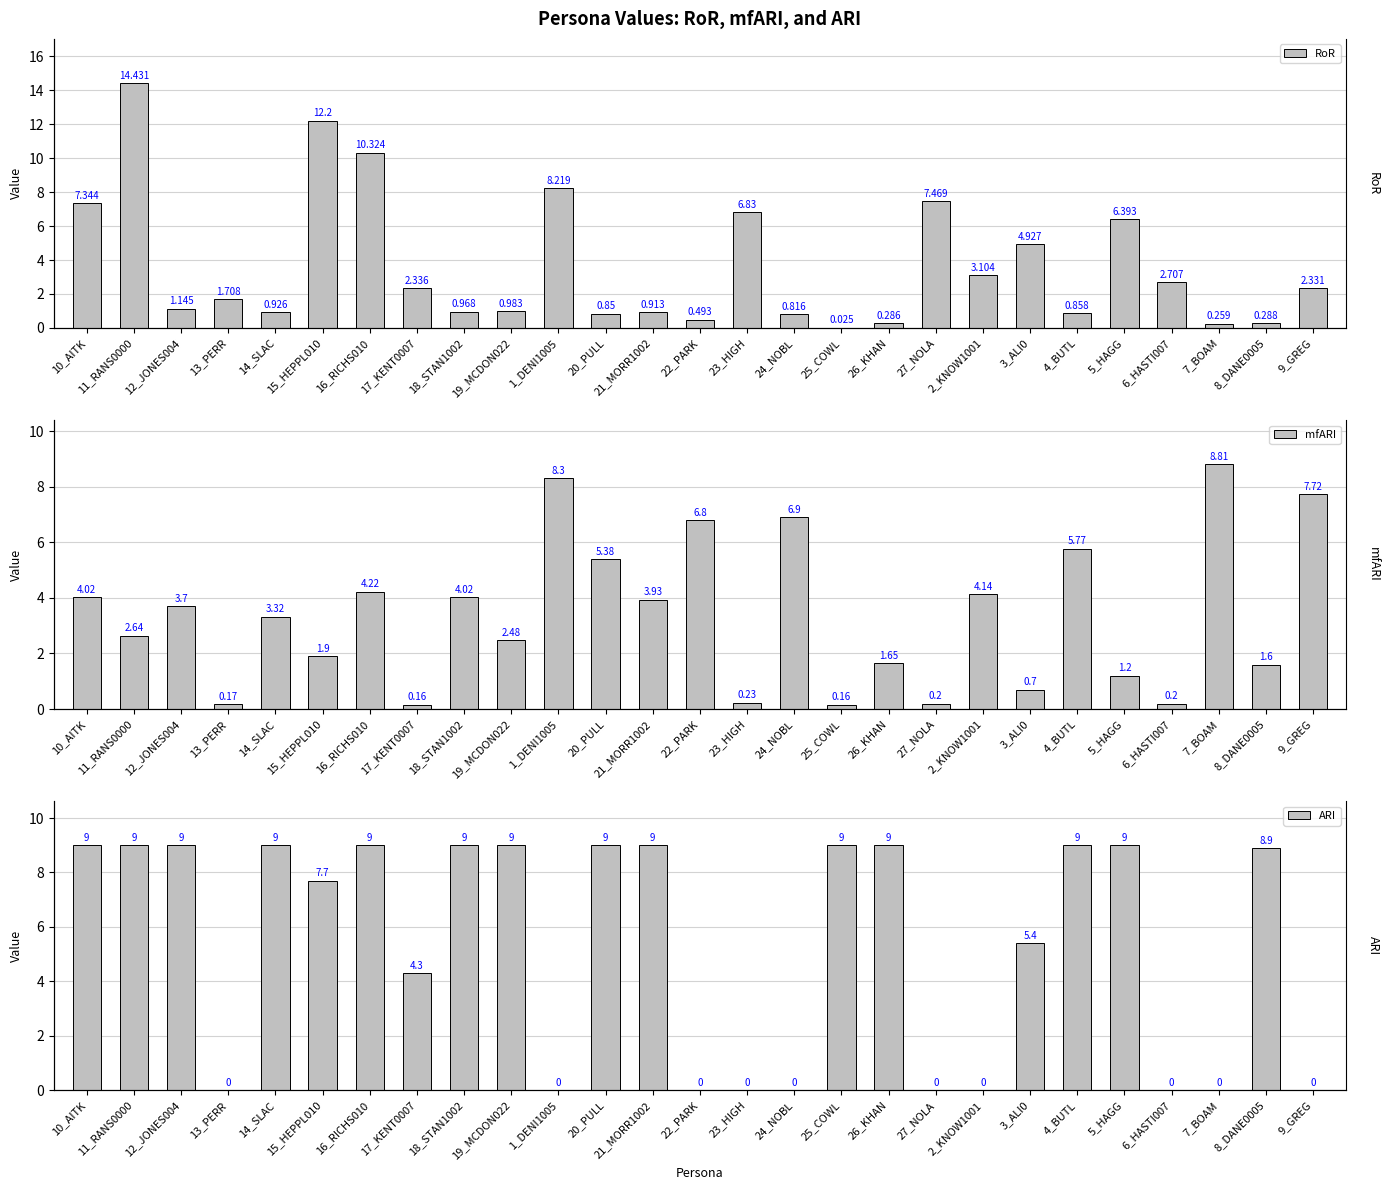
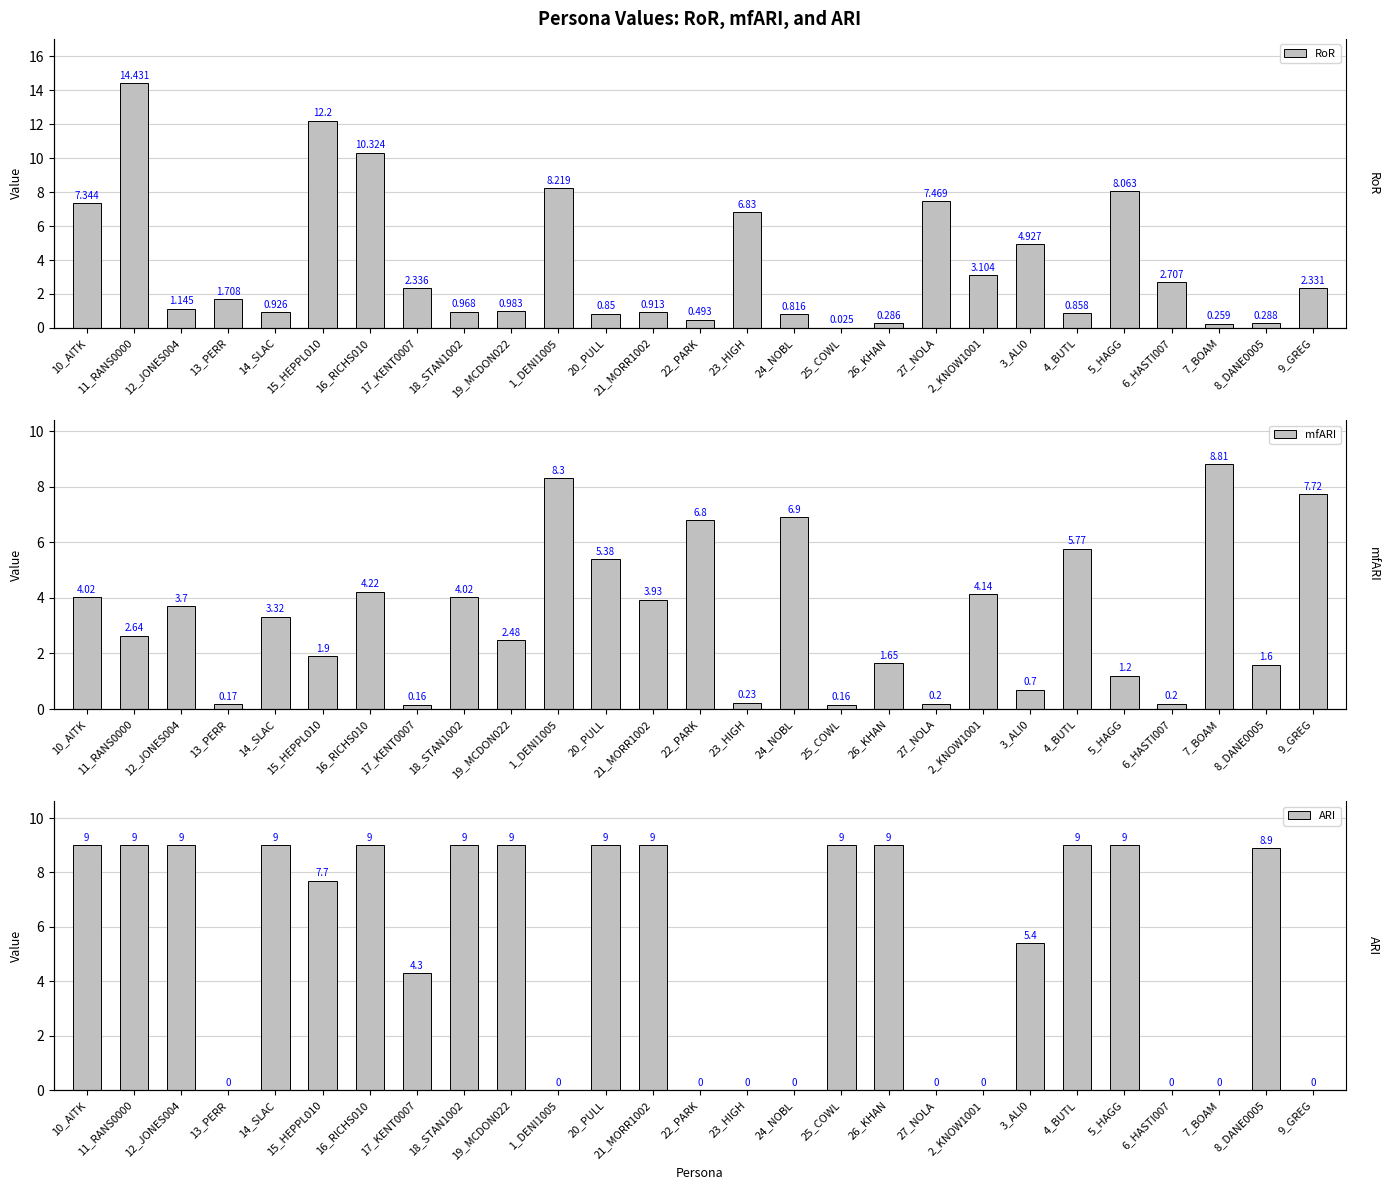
Persona Values: RoR, mfARI, and ARI, 5_HAGG: 6.393 -> 8.063
